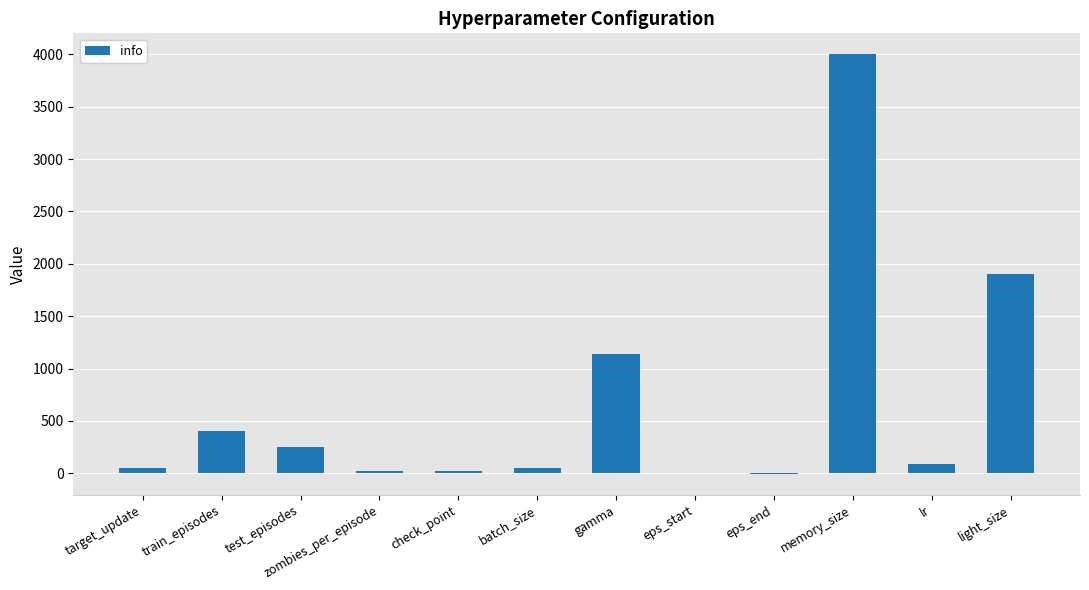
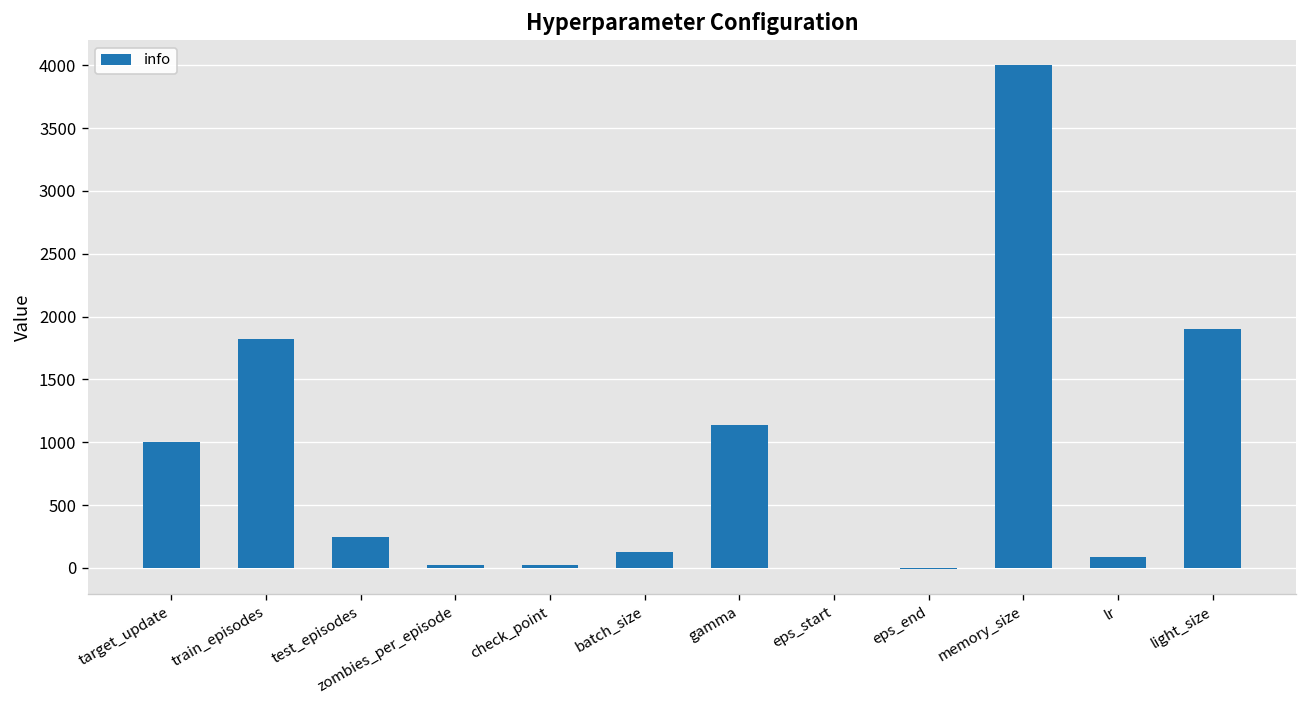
target_update: 50 -> 1000
train_episodes: 400 -> 1820
batch_size: 50 -> 130
